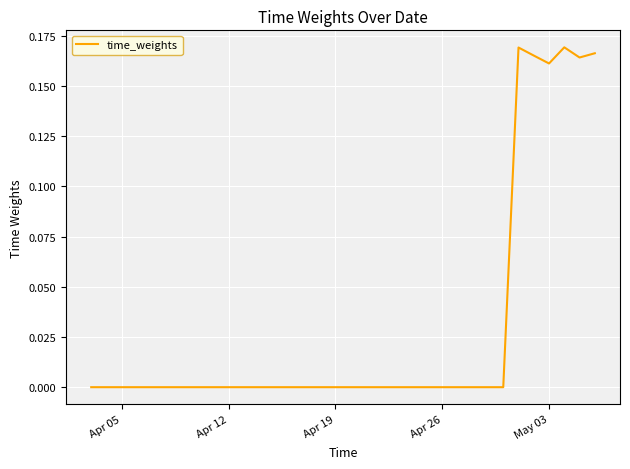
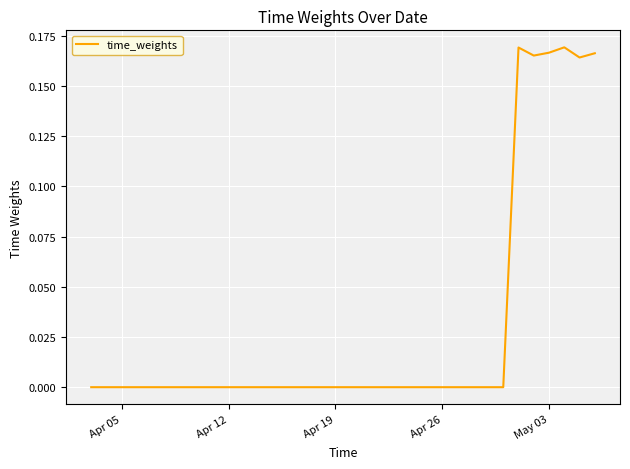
May 03: 0.161 -> 0.167
